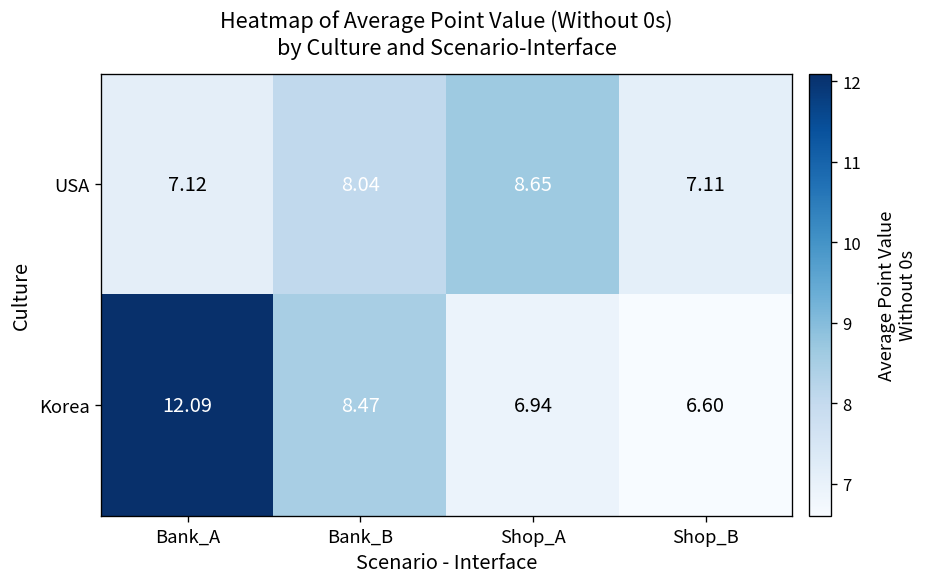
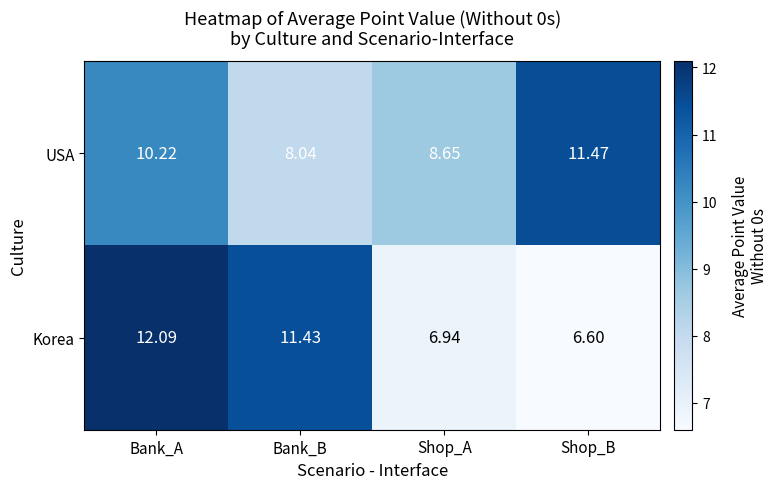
USA, Bank_A: 7.12 -> 10.22
USA, Shop_B: 7.11 -> 11.47
Korea, Bank_B: 8.47 -> 11.43
